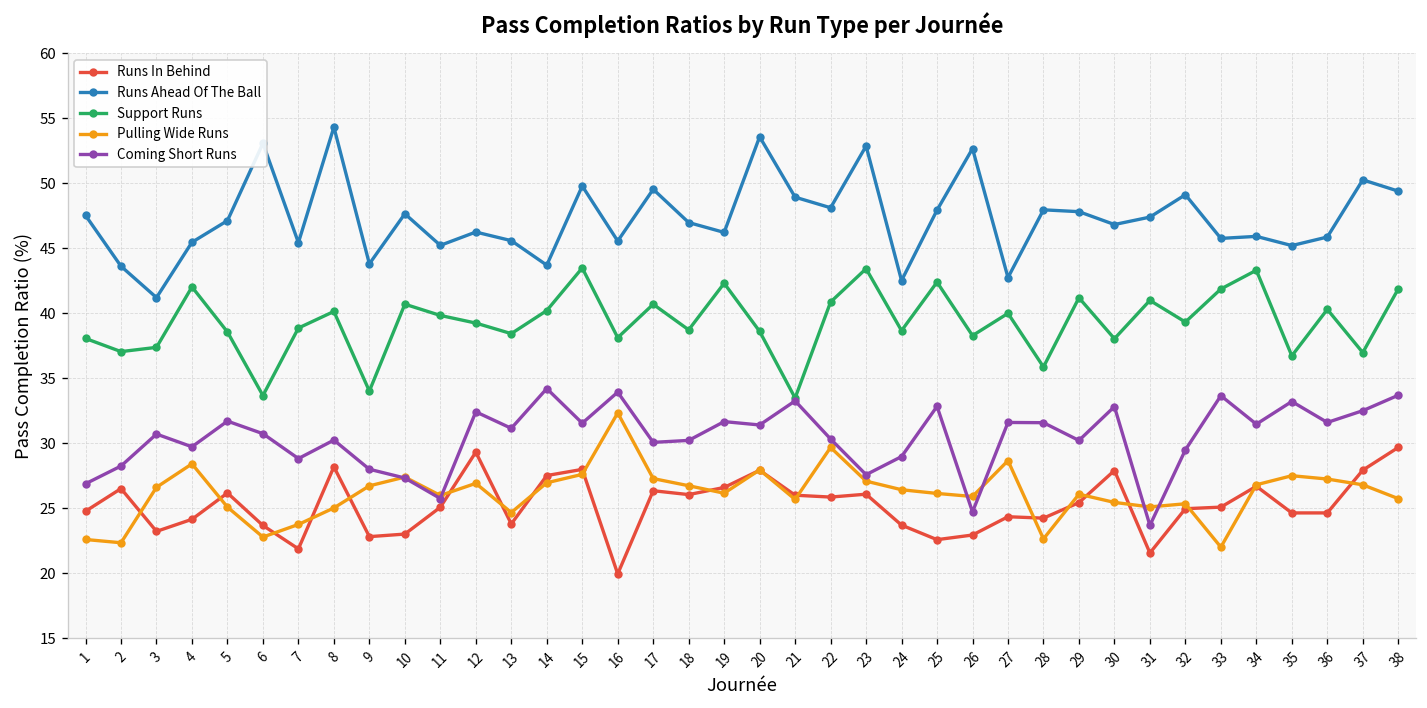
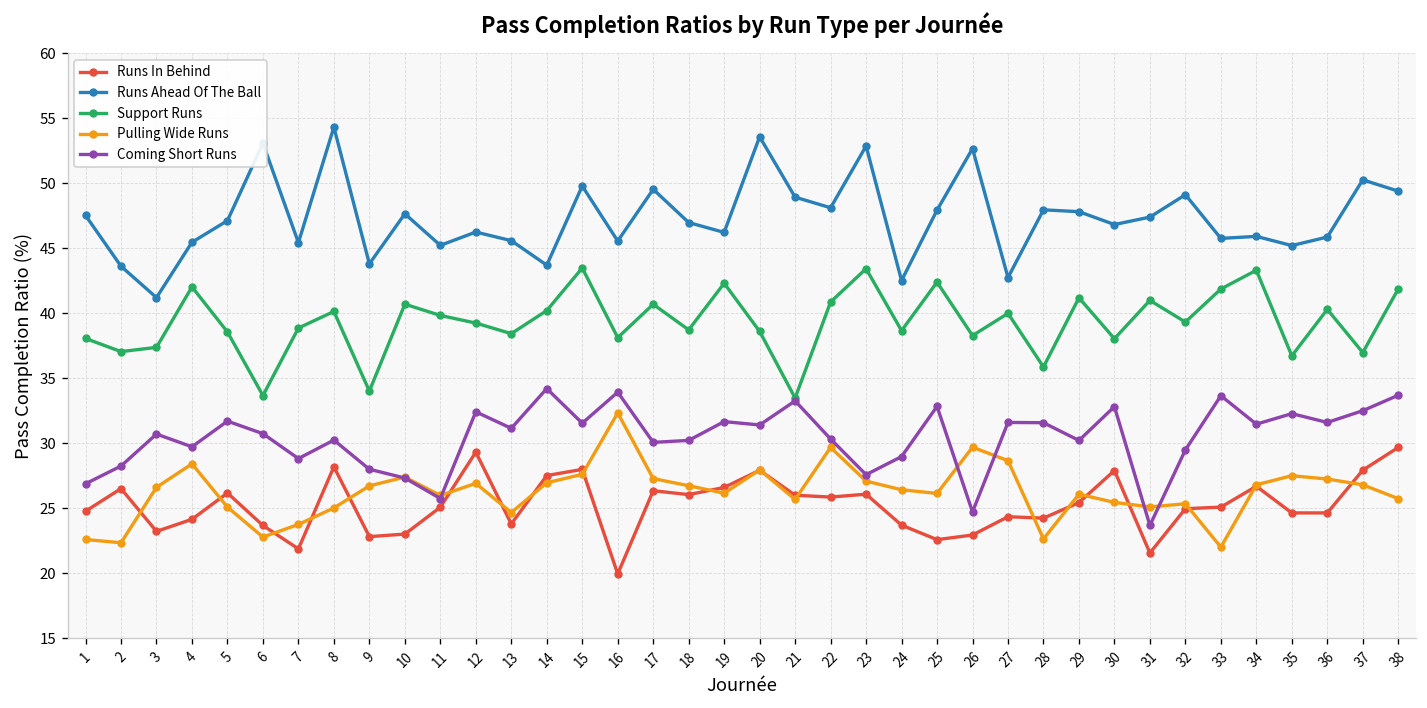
Pulling Wide Runs, 26: 25.9 -> 29.7
Coming Short Runs, 35: 33.2 -> 32.3
